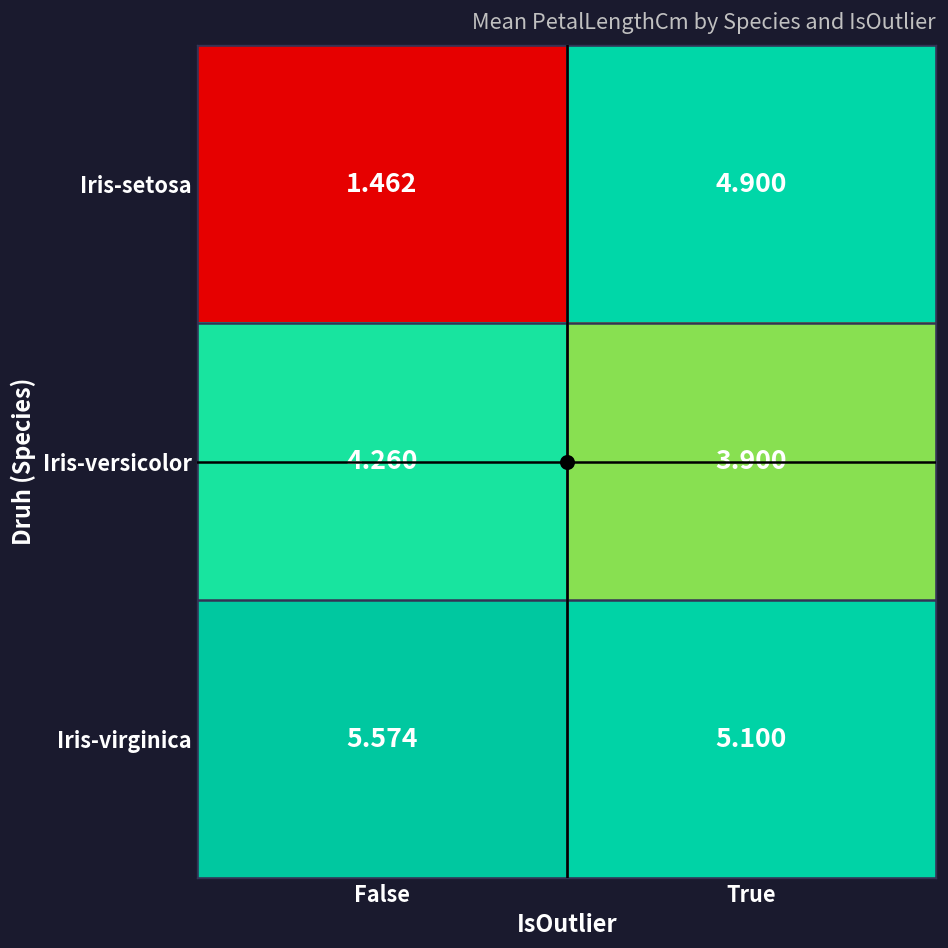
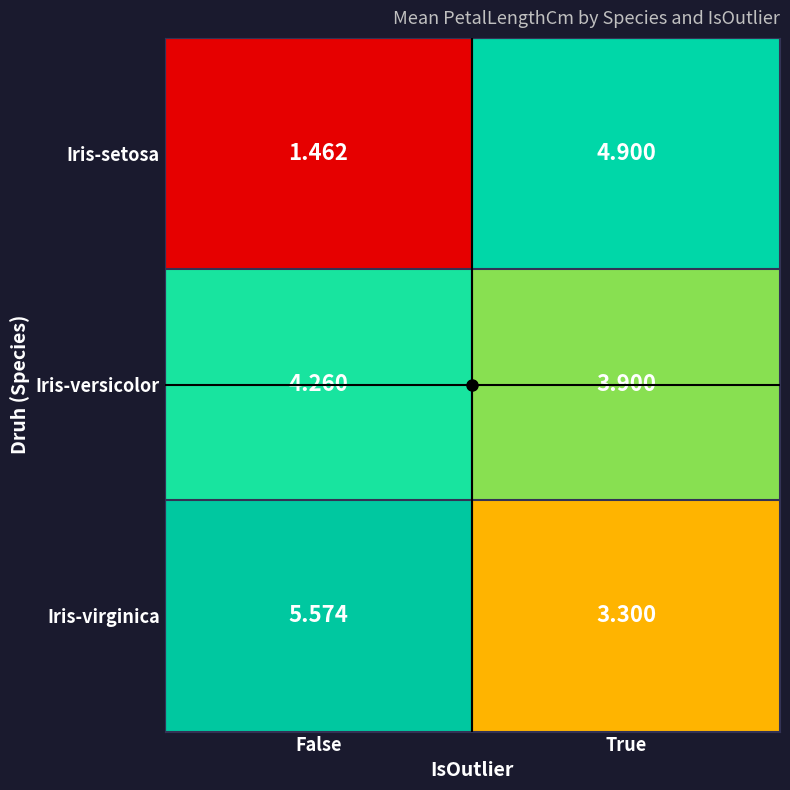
Iris-virginica, True: 5.100 -> 3.300
